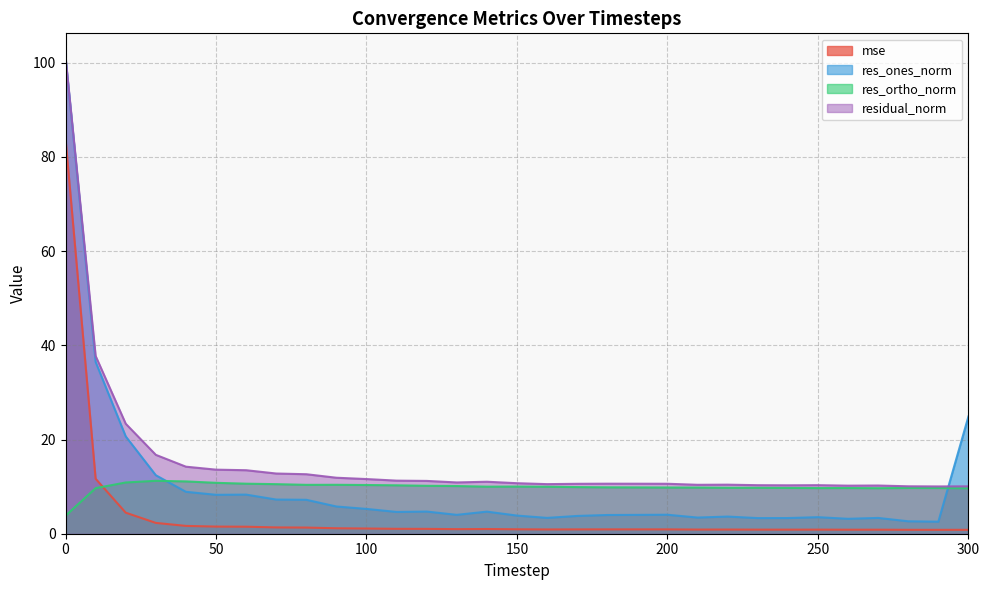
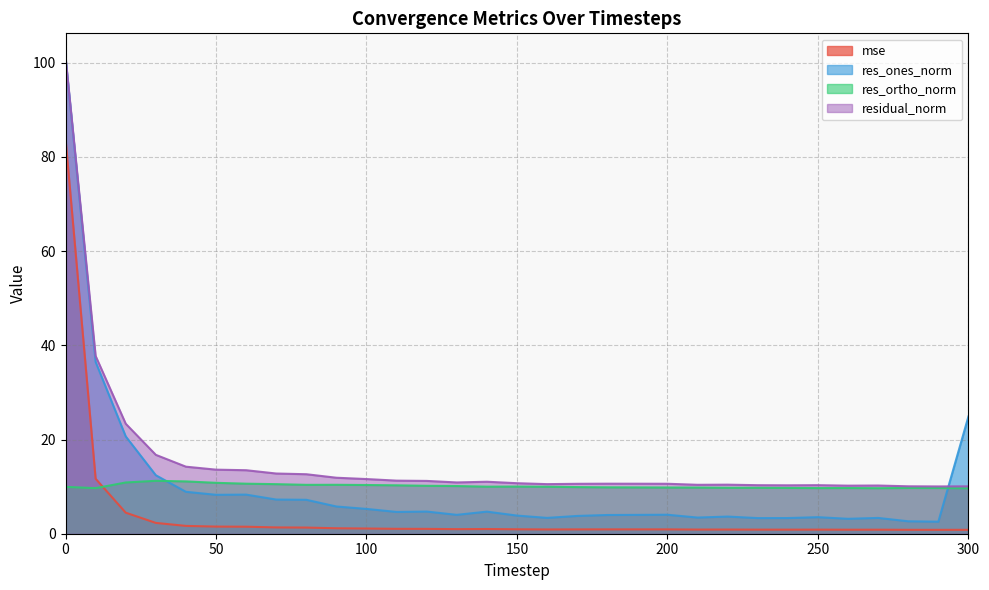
res_ortho_norm, 0: 4 -> 10
